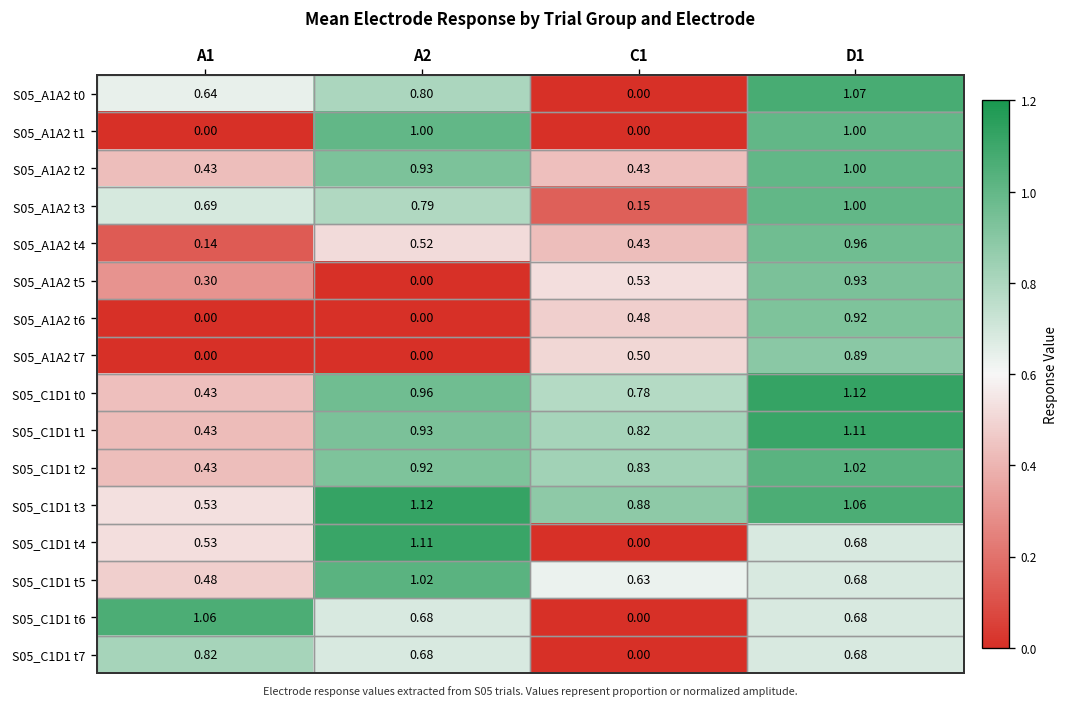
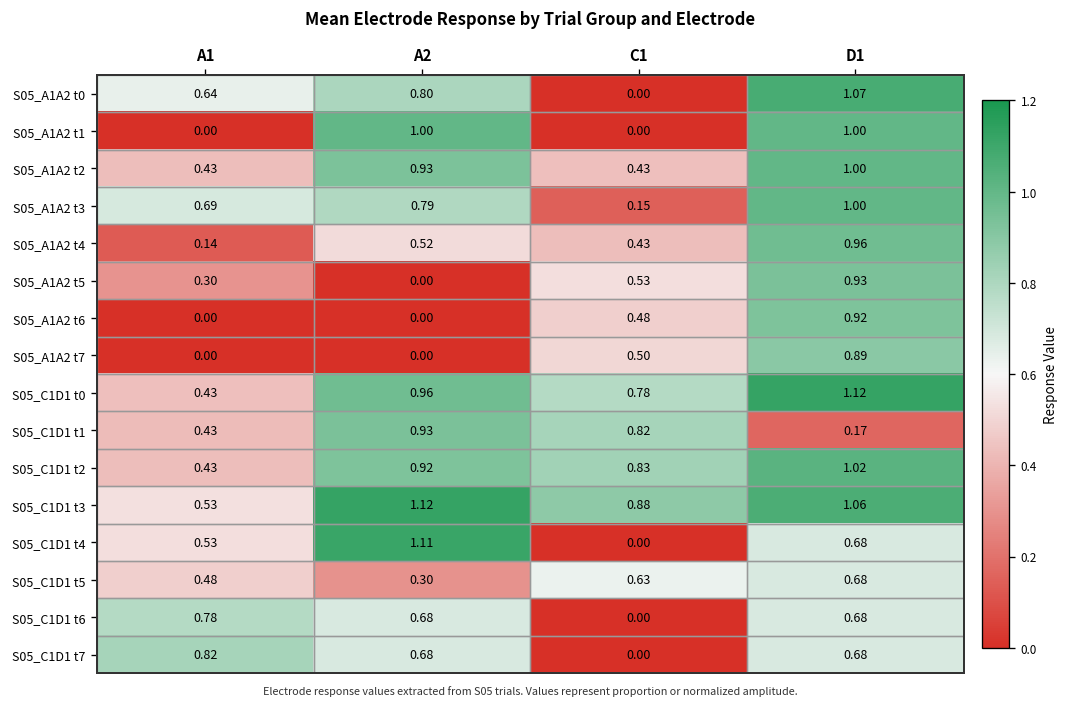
S05_C1D1 t1, D1: 1.11 -> 0.17
S05_C1D1 t5, A2: 1.02 -> 0.30
S05_C1D1 t6, A1: 1.06 -> 0.78
